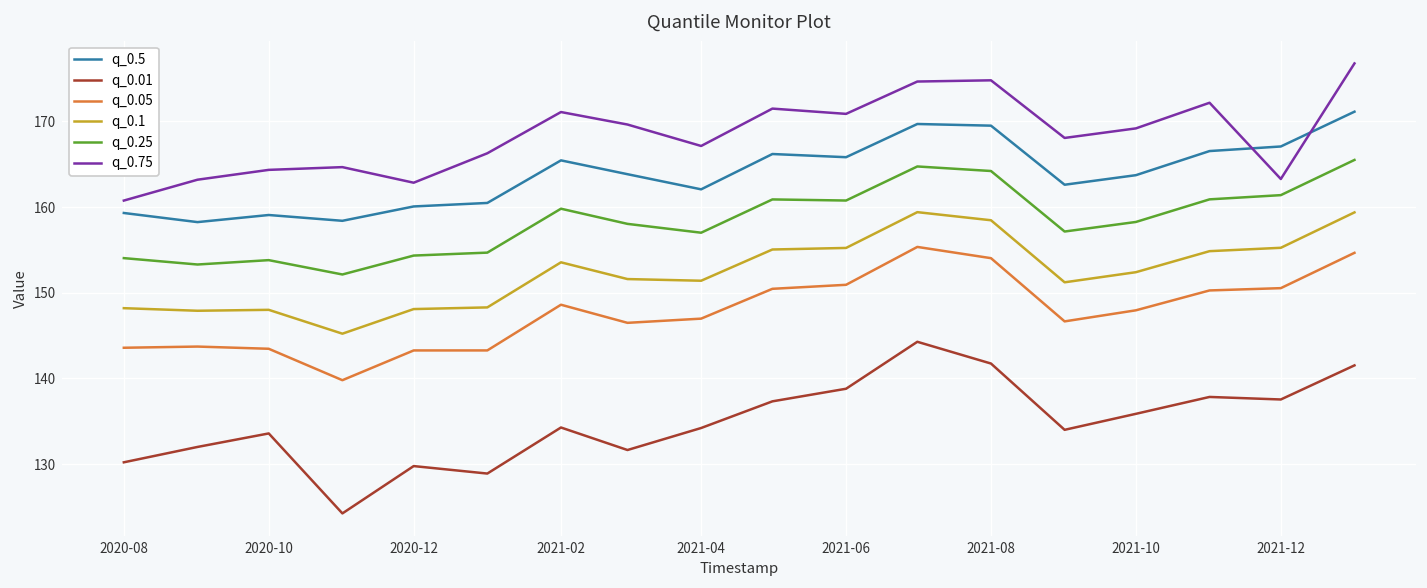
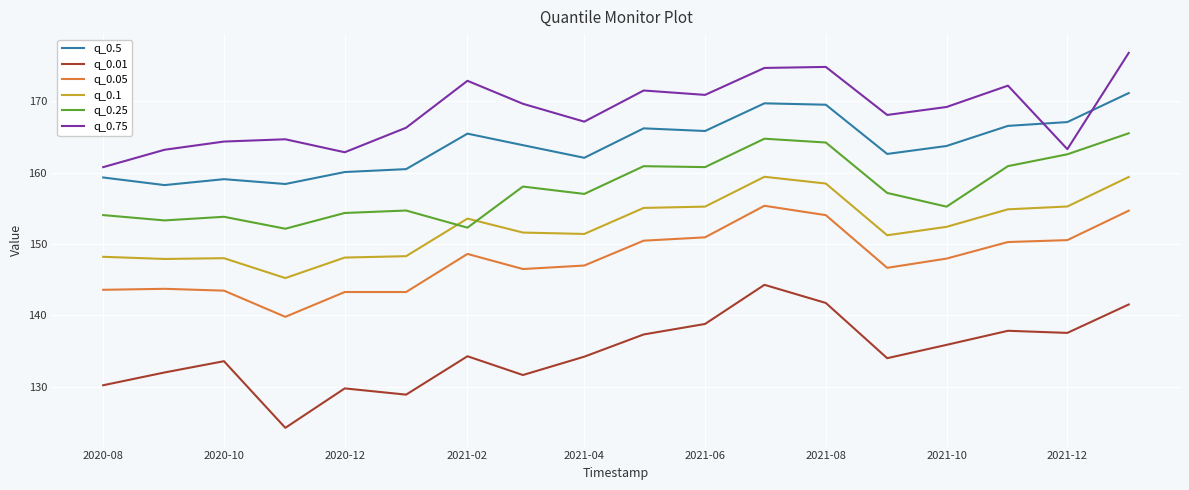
q_0.25, 2021-02: 160 -> 152
q_0.75, 2021-02: 171 -> 173
q_0.25, 2021-10: 158 -> 155
q_0.25, 2021-12: 161 -> 163
